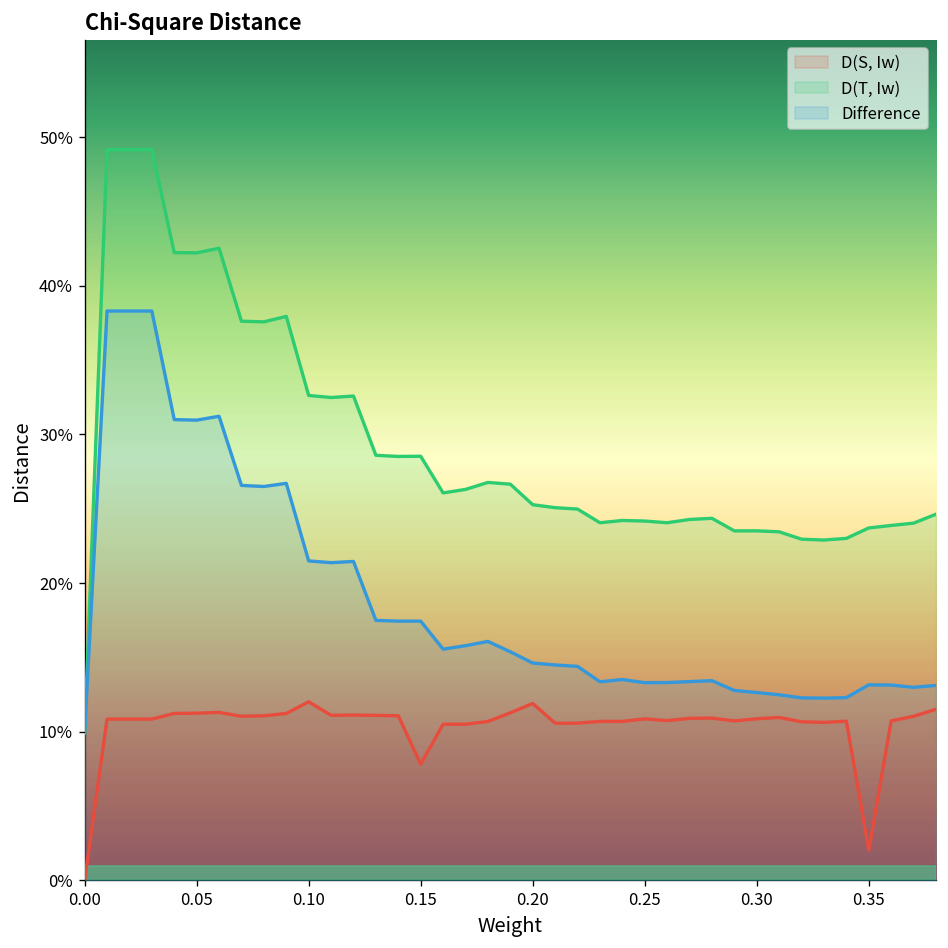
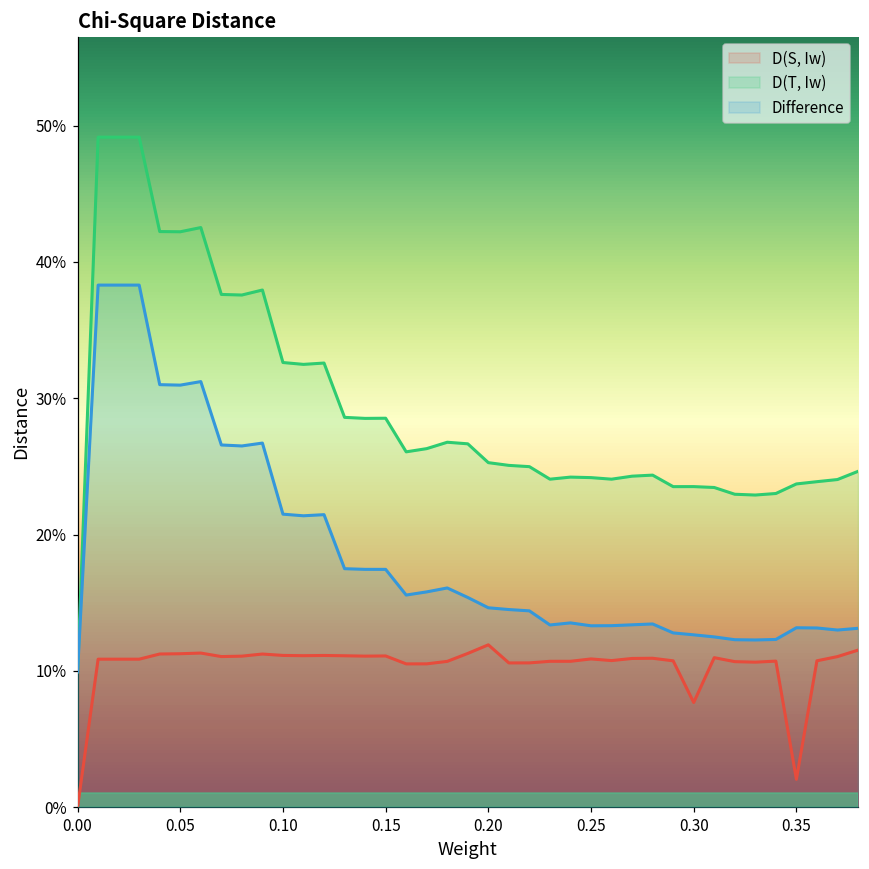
D(S, Iw), 0.10: 12.0% -> 11.1%
D(S, Iw), 0.15: 7.8% -> 11.1%
D(S, Iw), 0.30: 10.9% -> 7.7%
